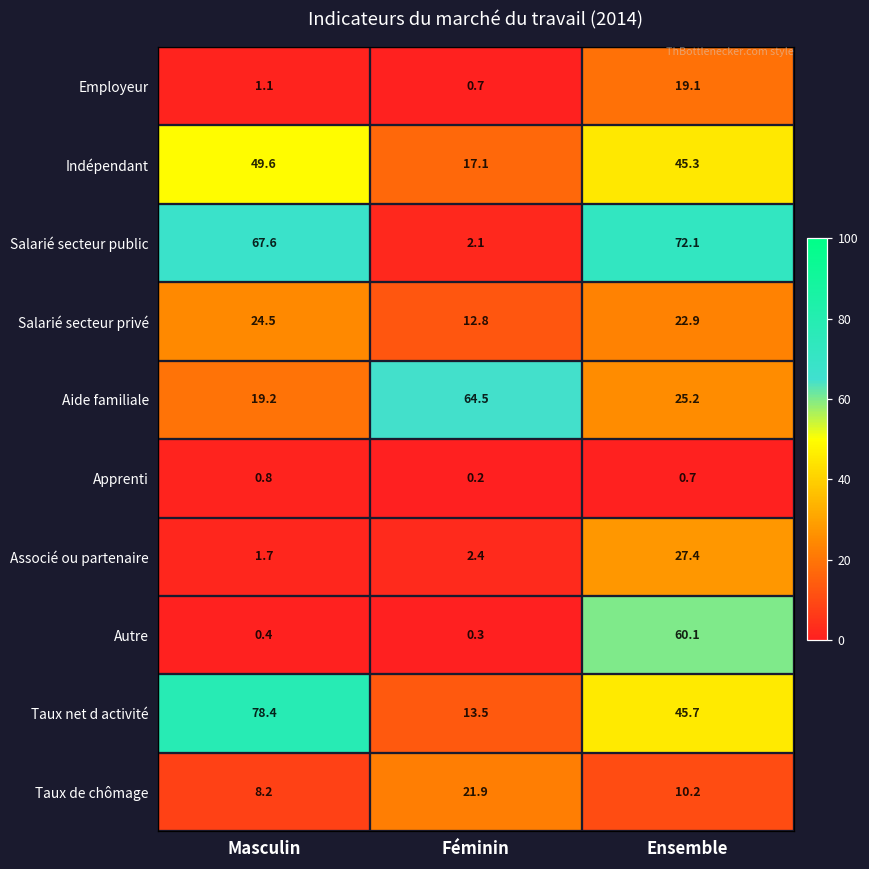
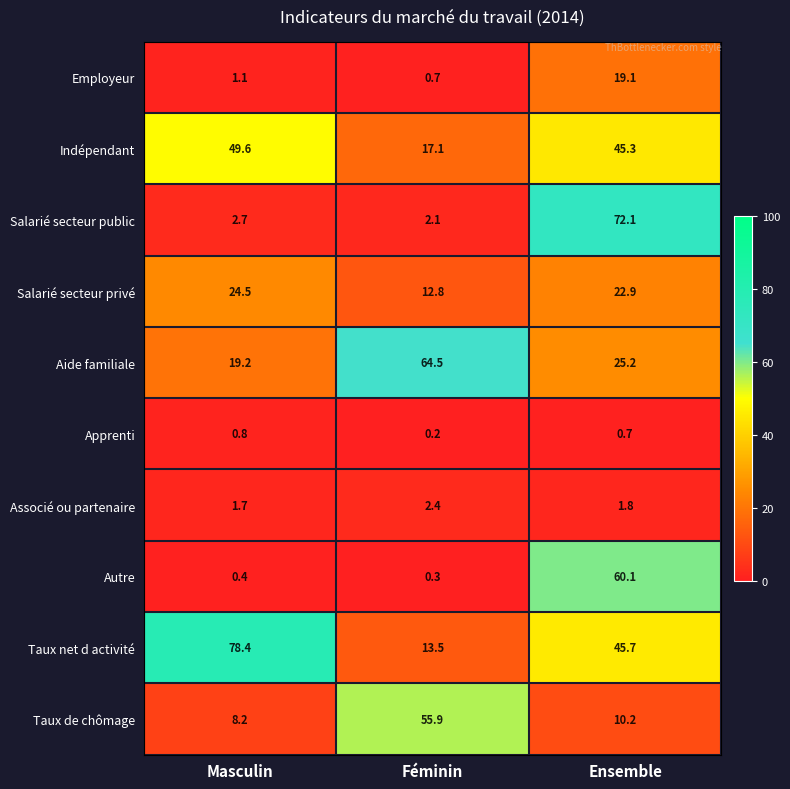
Salarié secteur public, Masculin: 67.6 -> 2.7
Associé ou partenaire, Ensemble: 27.4 -> 1.8
Taux de chômage, Féminin: 21.9 -> 55.9
